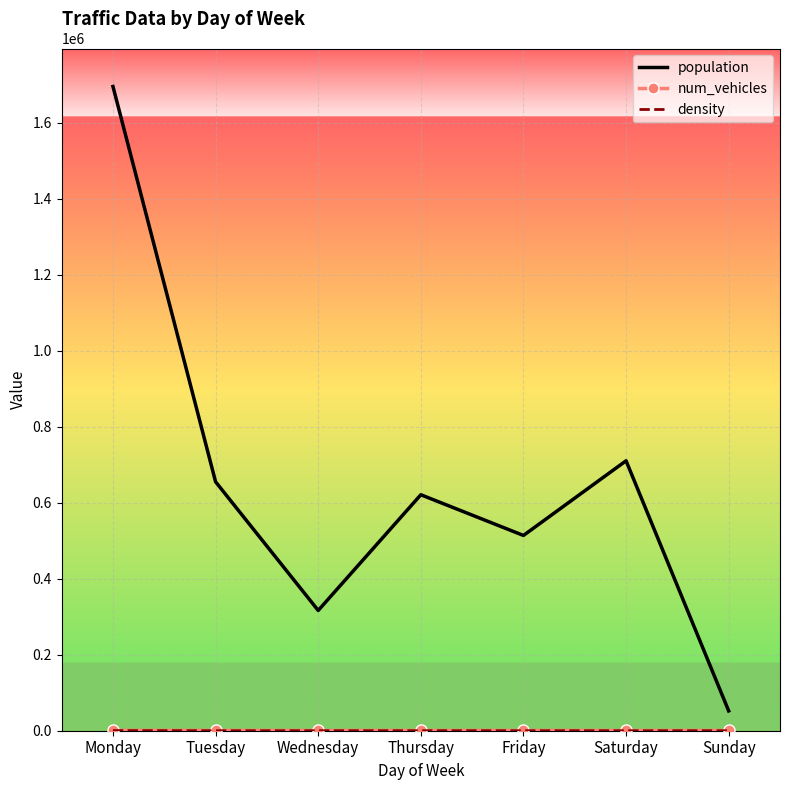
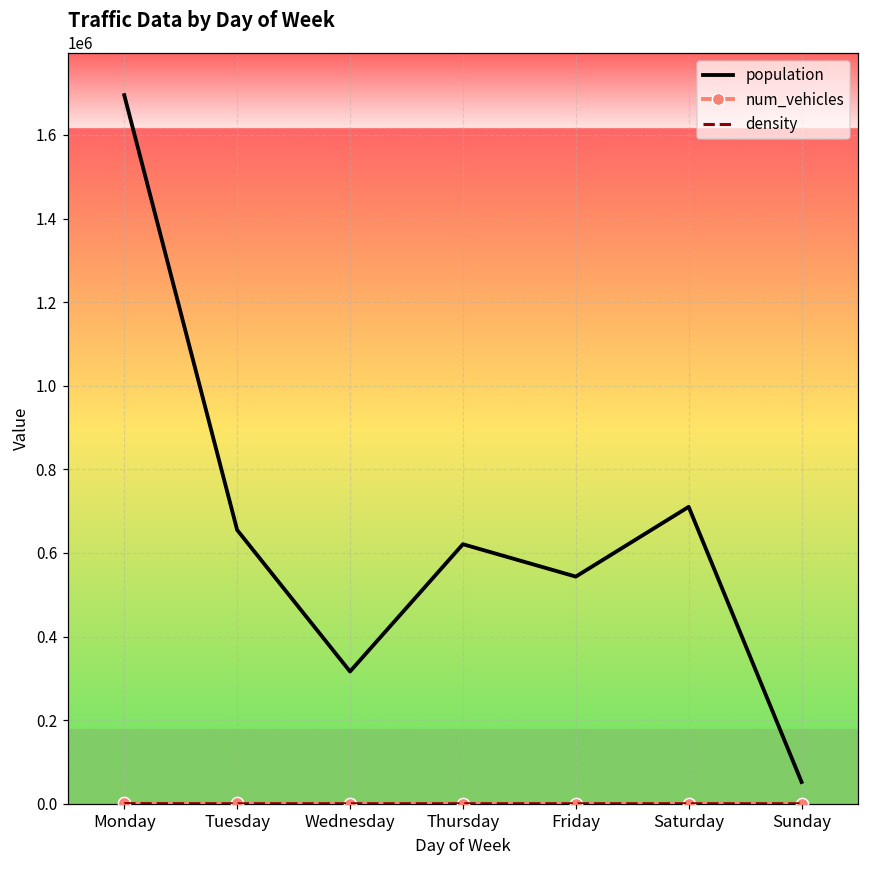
population, Friday: 510000 -> 540000
